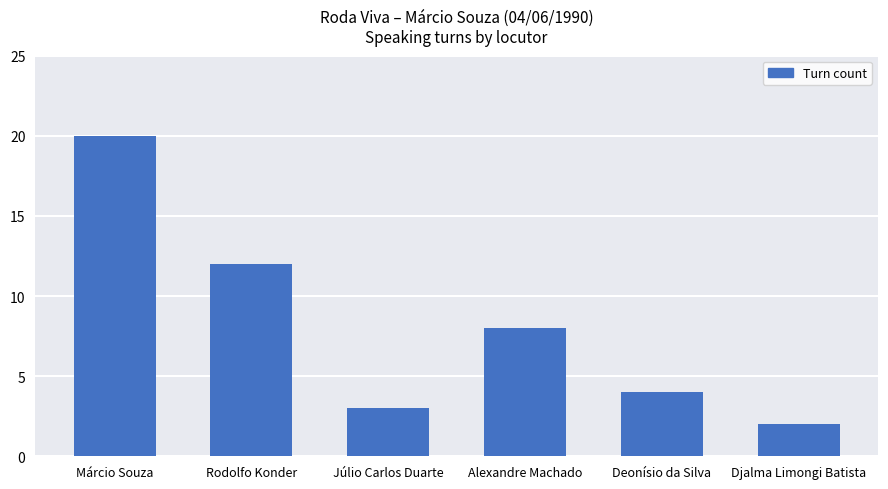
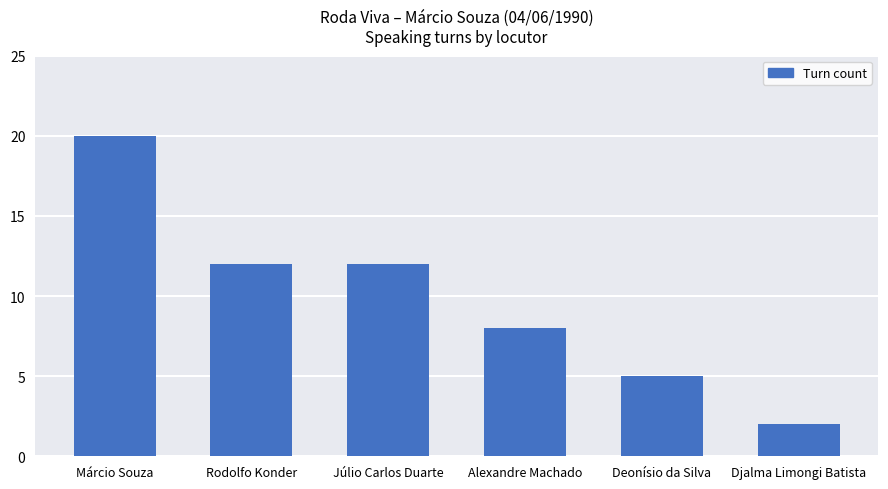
Júlio Carlos Duarte: 3 -> 12
Deonísio da Silva: 4 -> 5
